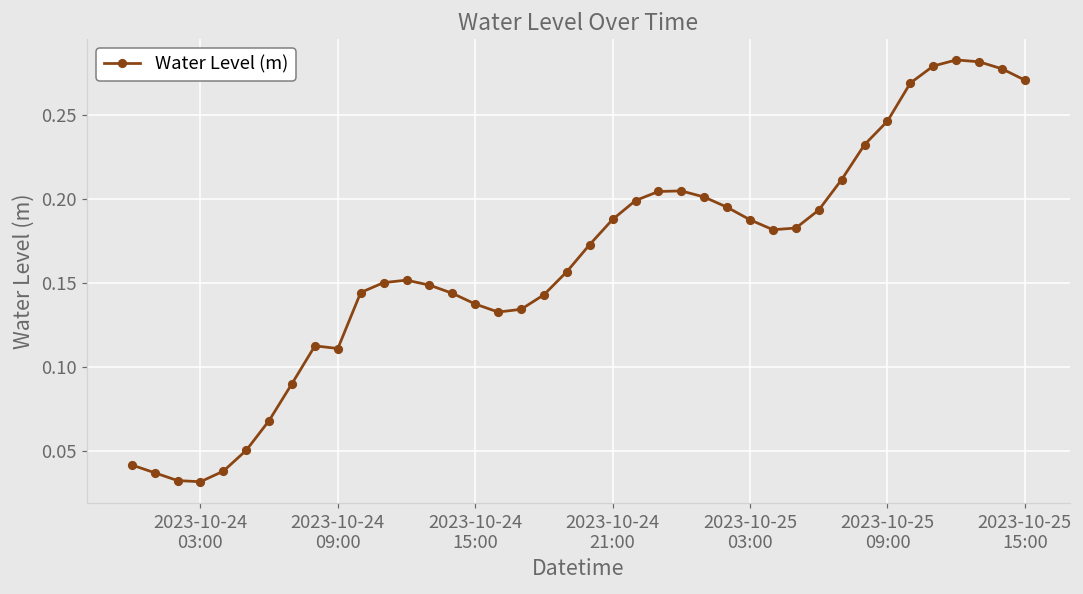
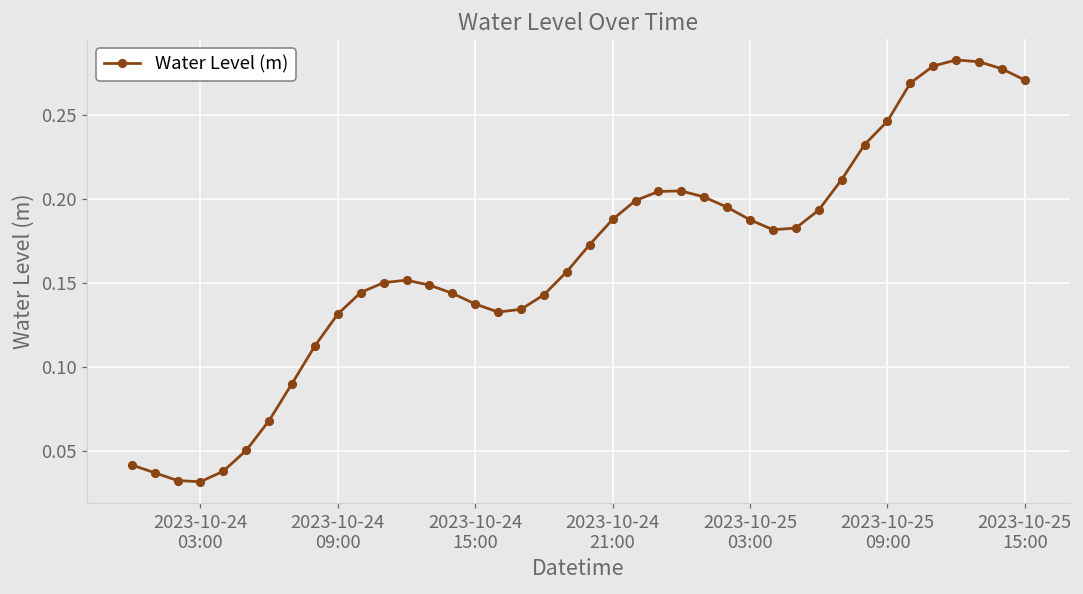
2023-10-24 09:00: 0.111 -> 0.132
